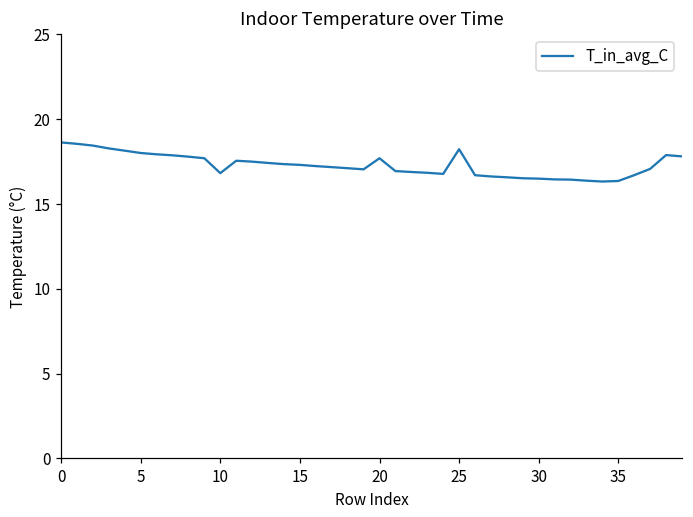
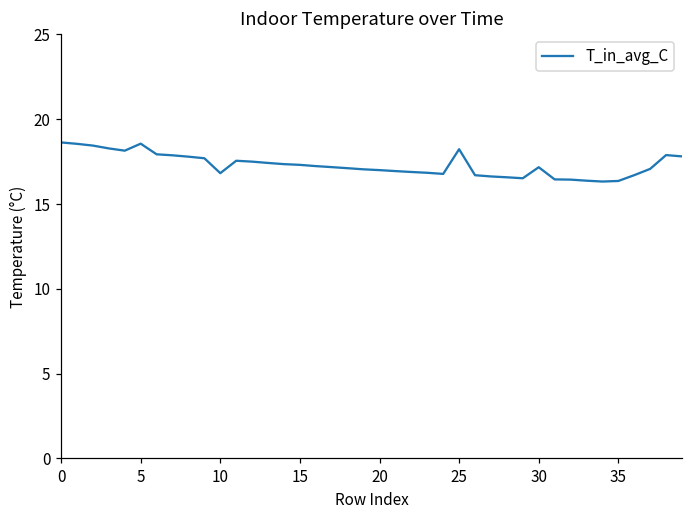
5: 18.0 -> 18.6
20: 17.7 -> 17.0
30: 16.5 -> 17.2
